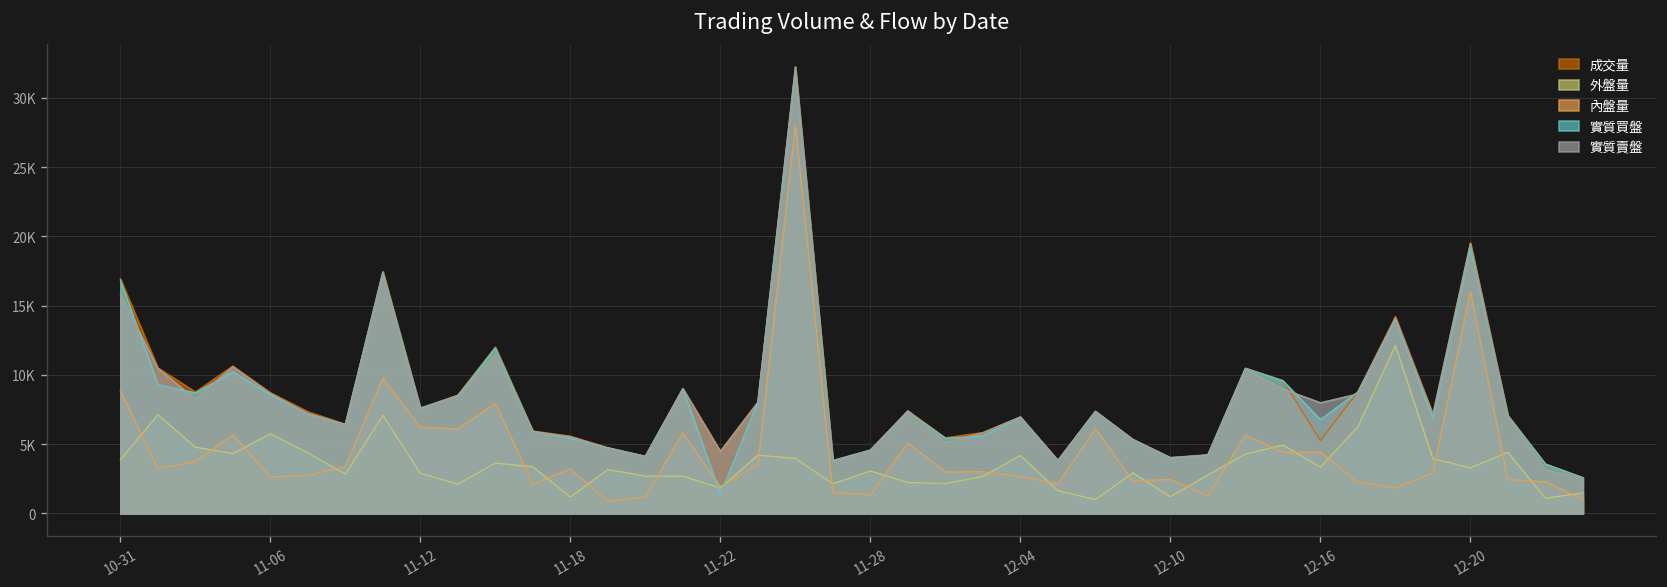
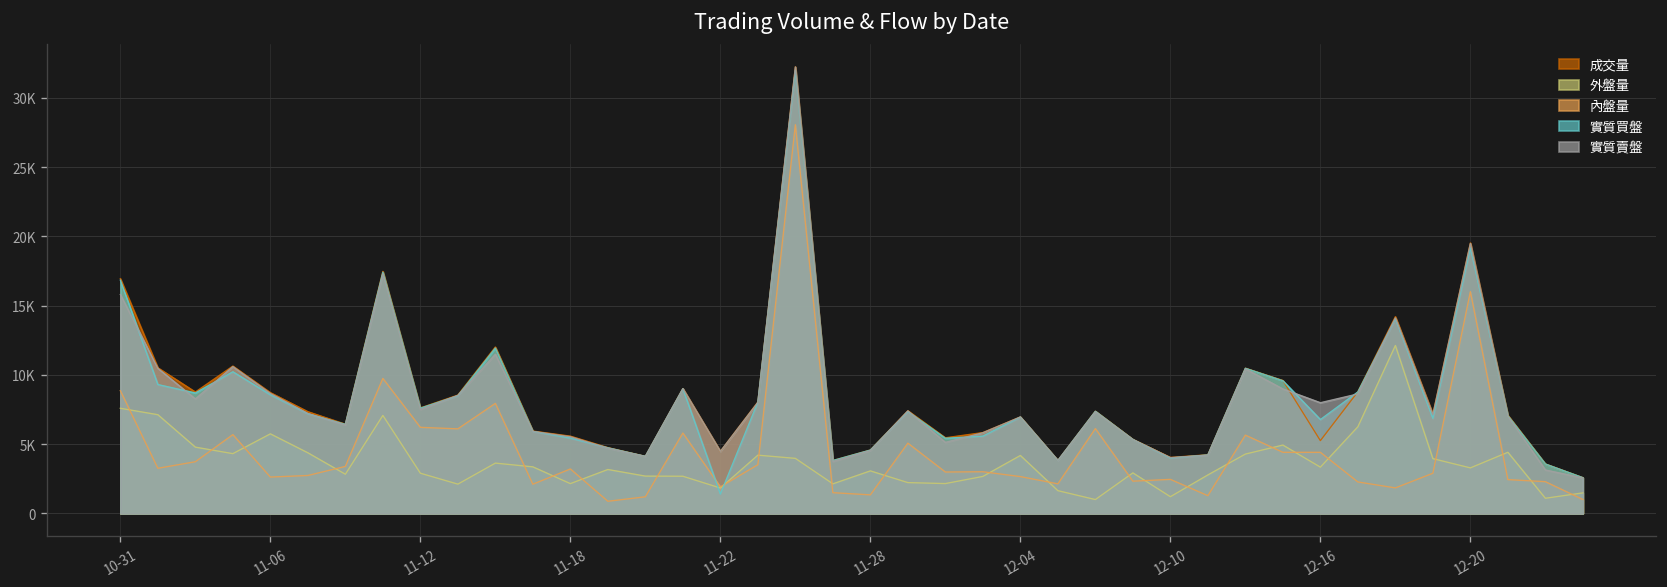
外盤量, 10-31: 3900 -> 7600
外盤量, 11-18: 1200 -> 2200
